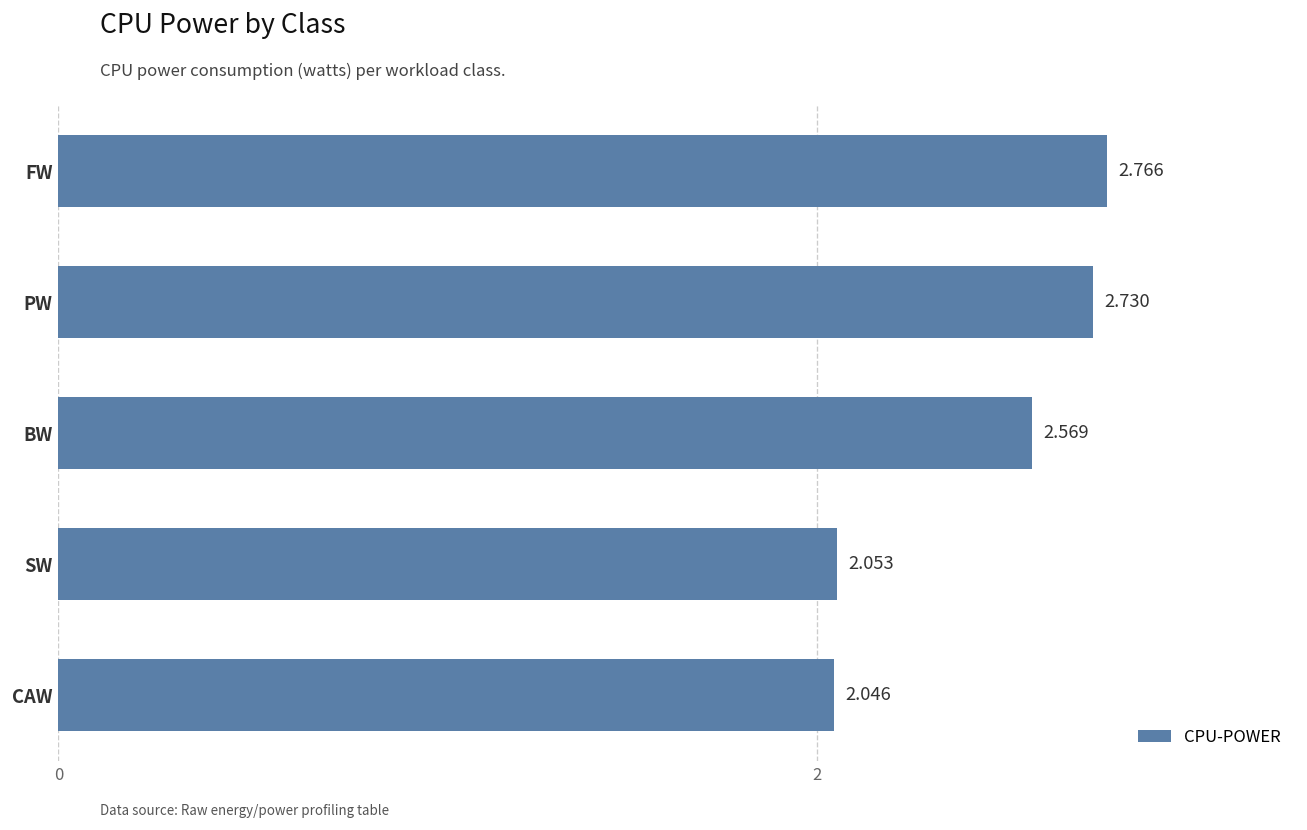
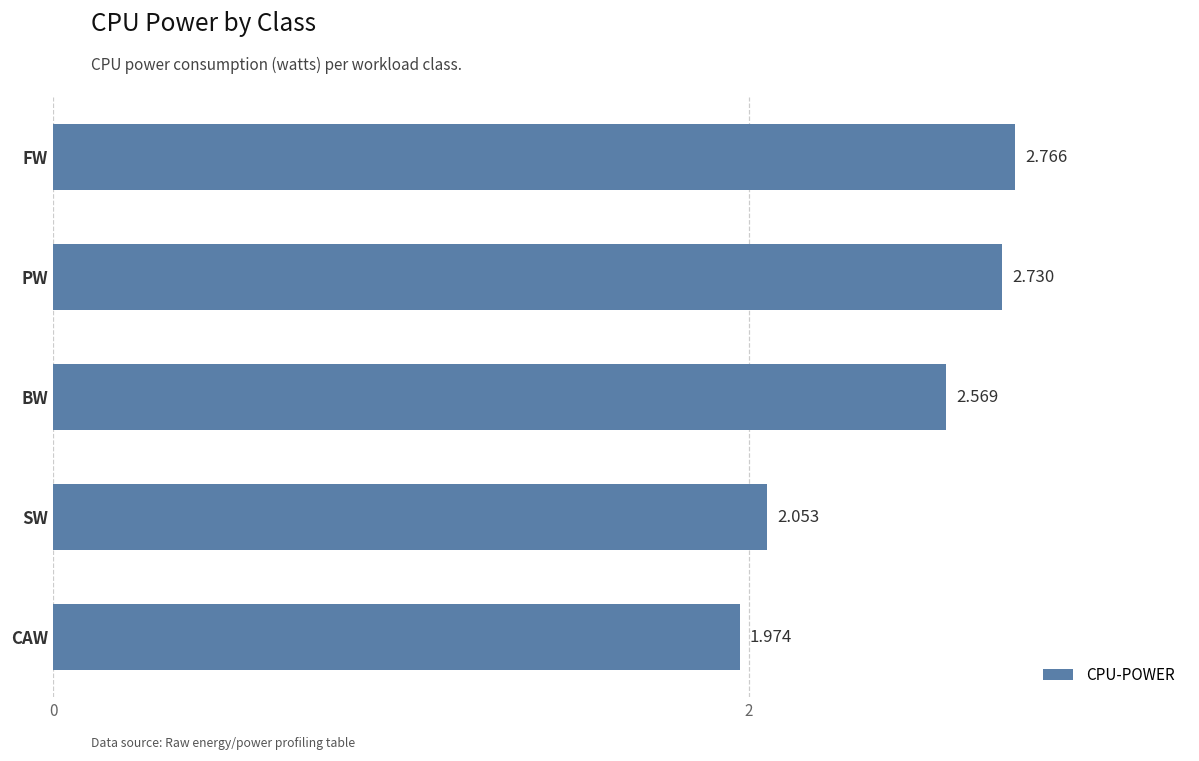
CAW: 2.046 -> 1.974
